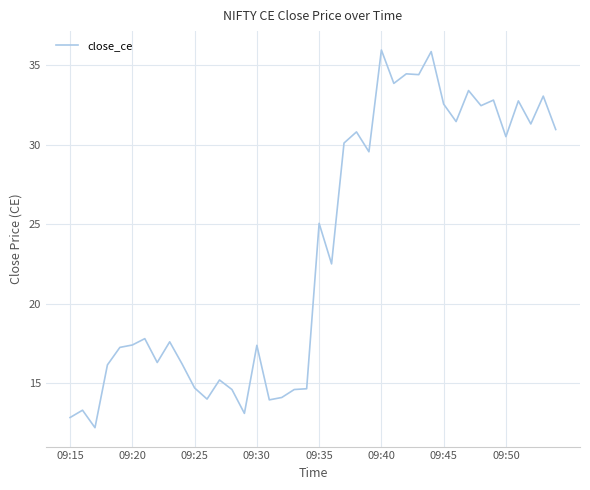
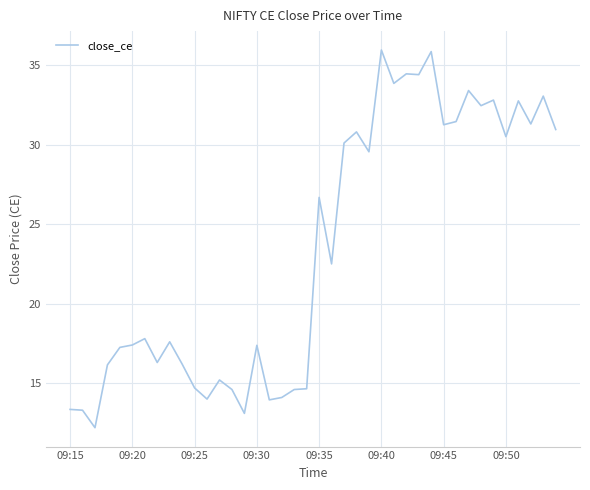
09:15: 12.8 -> 13.4
09:35: 25.1 -> 26.7
09:45: 32.6 -> 31.3
